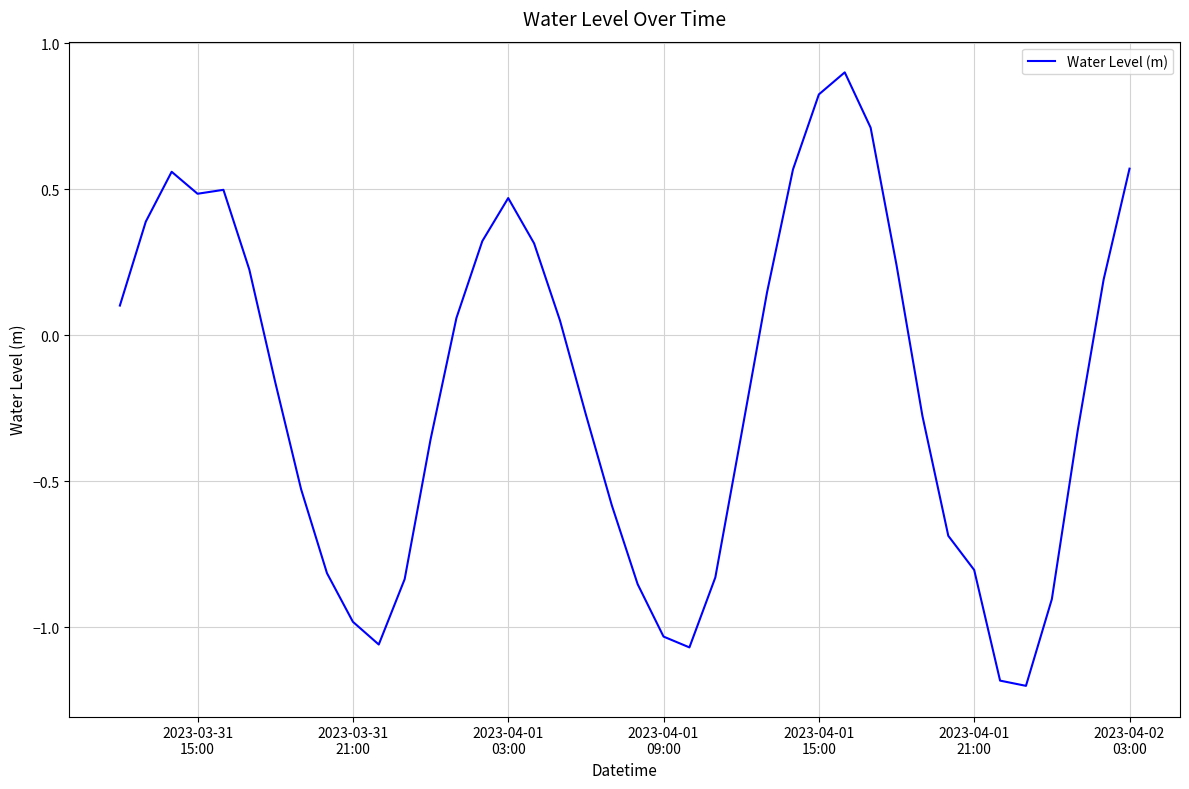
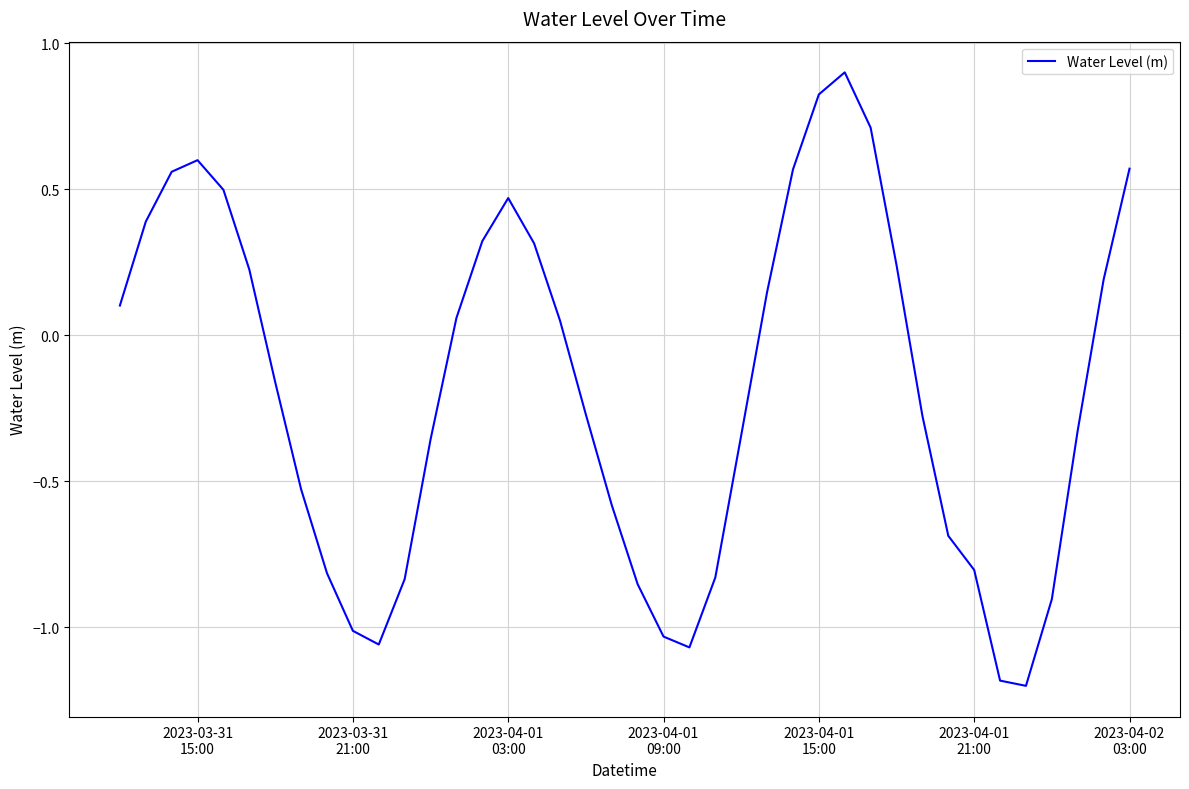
2023-03-31 15:00: 0.49 -> 0.60
2023-03-31 21:00: -0.98 -> -1.01
